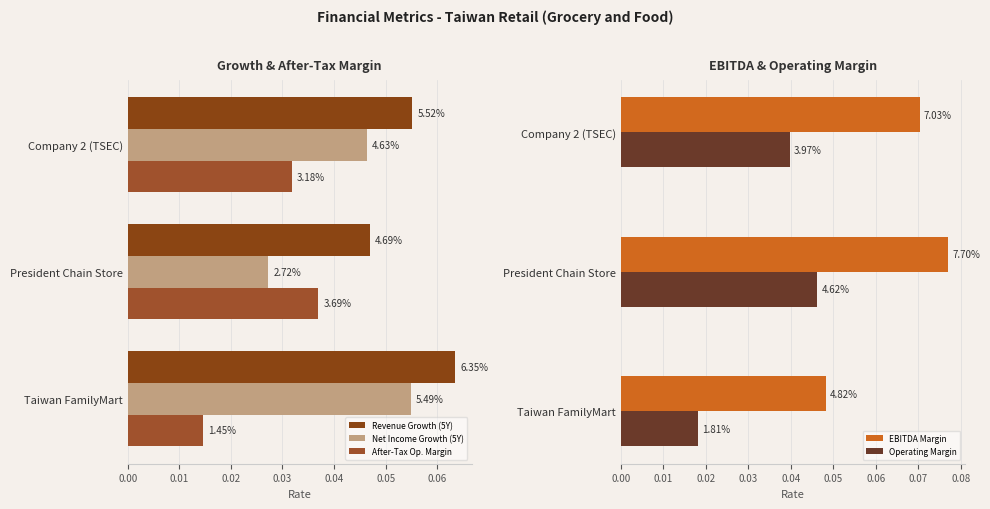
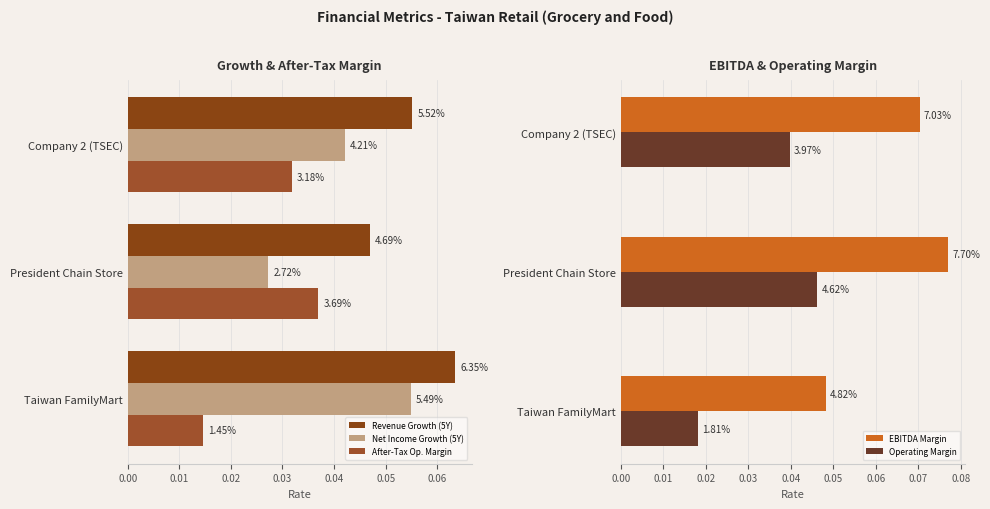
Growth & After-Tax Margin, Net Income Growth (5Y), Company 2 (TSEC): 4.63% -> 4.21%
